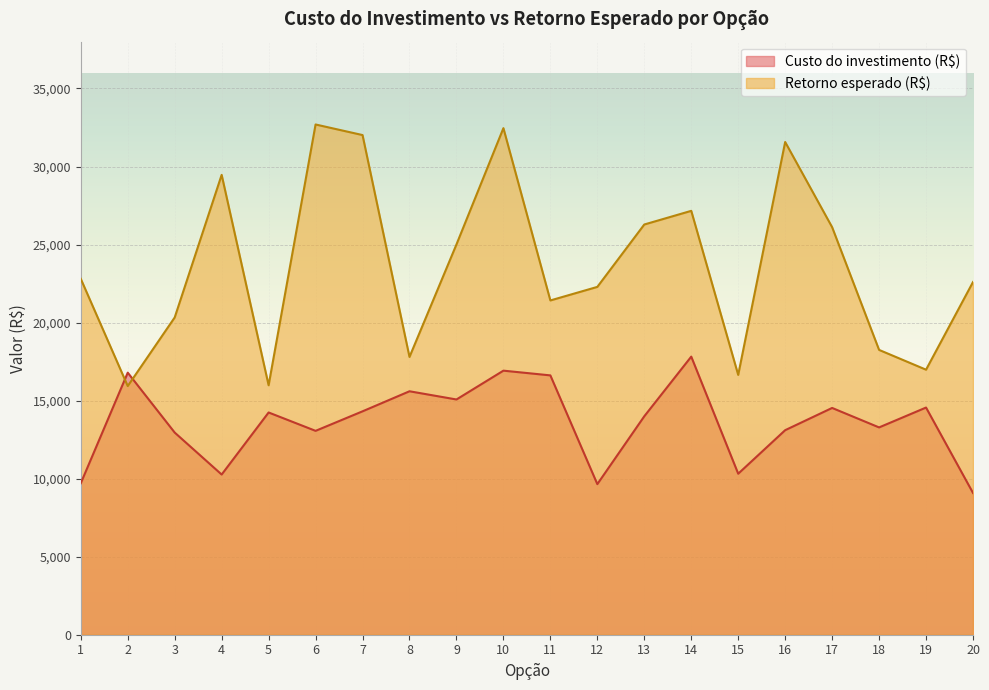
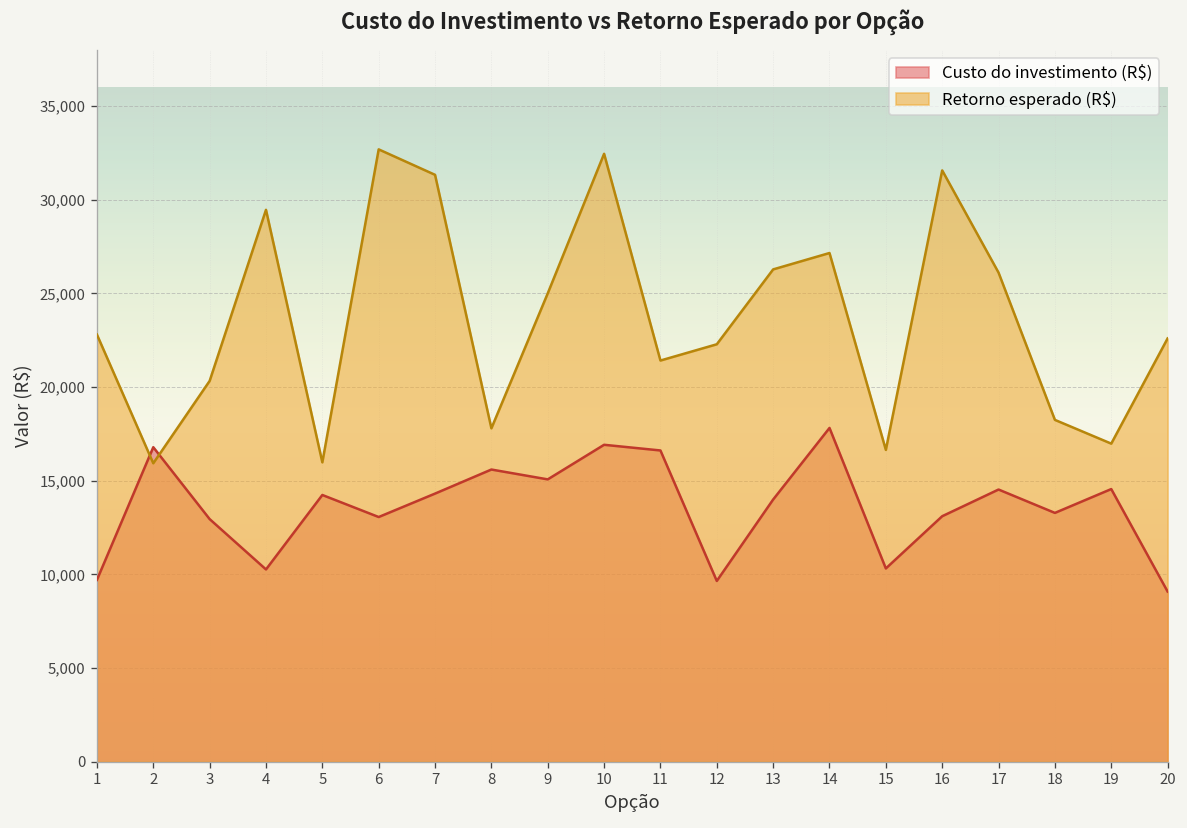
Retorno esperado (R$), 7: 32,000 -> 31,300
